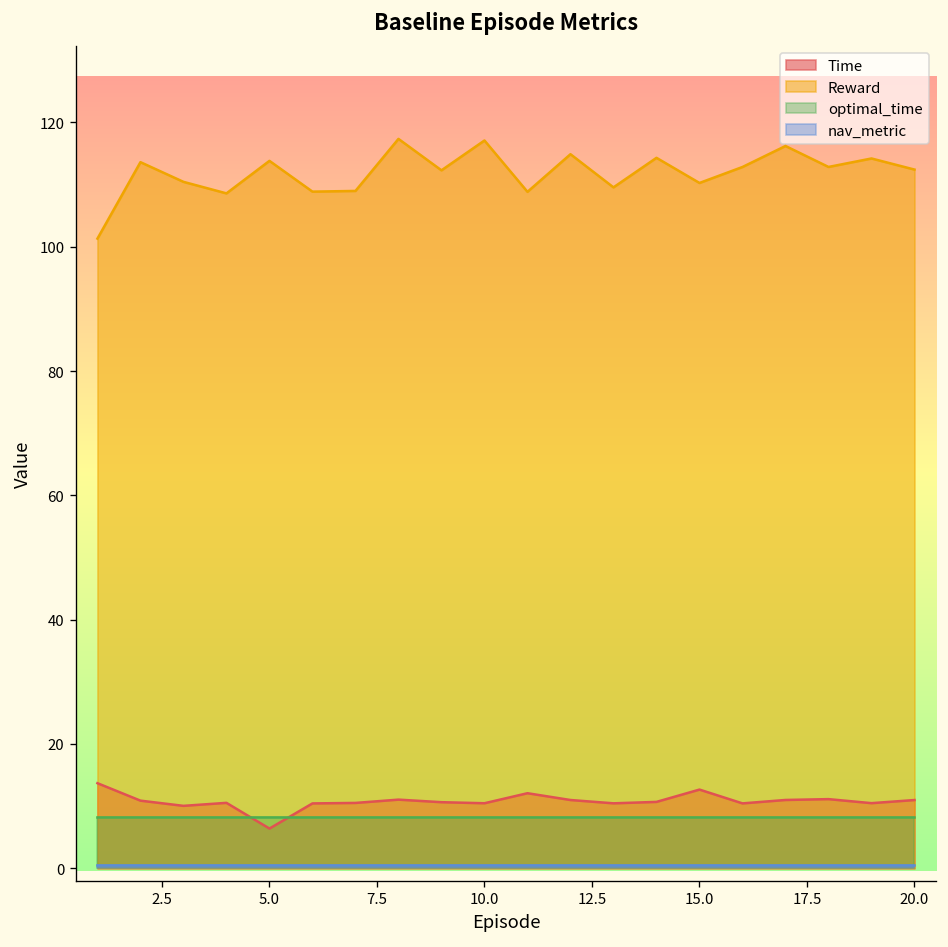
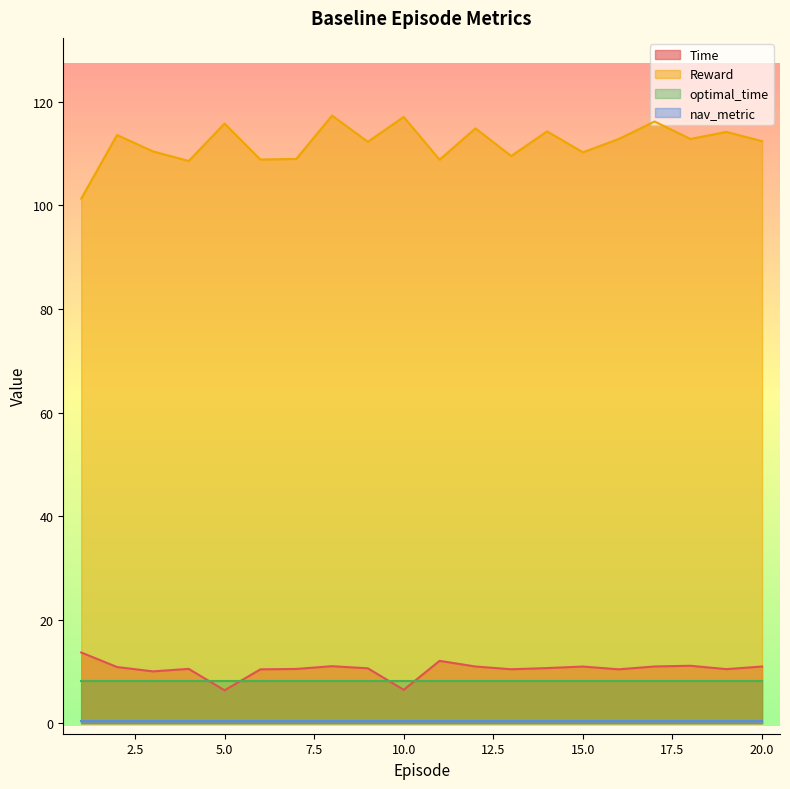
Reward, 5.0: 114 -> 116
Time, 10.0: 10 -> 6
Time, 15.0: 13 -> 11
